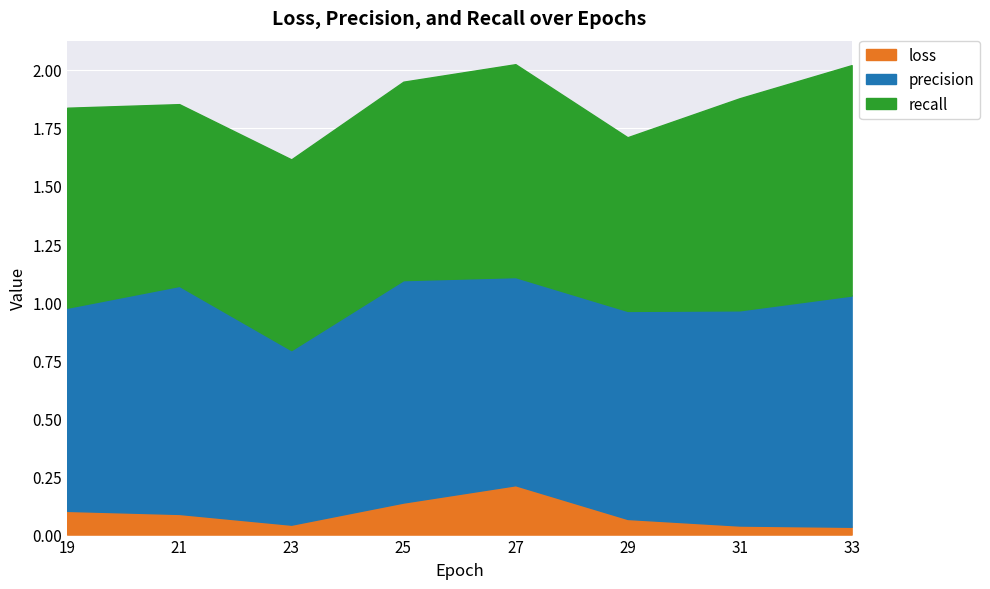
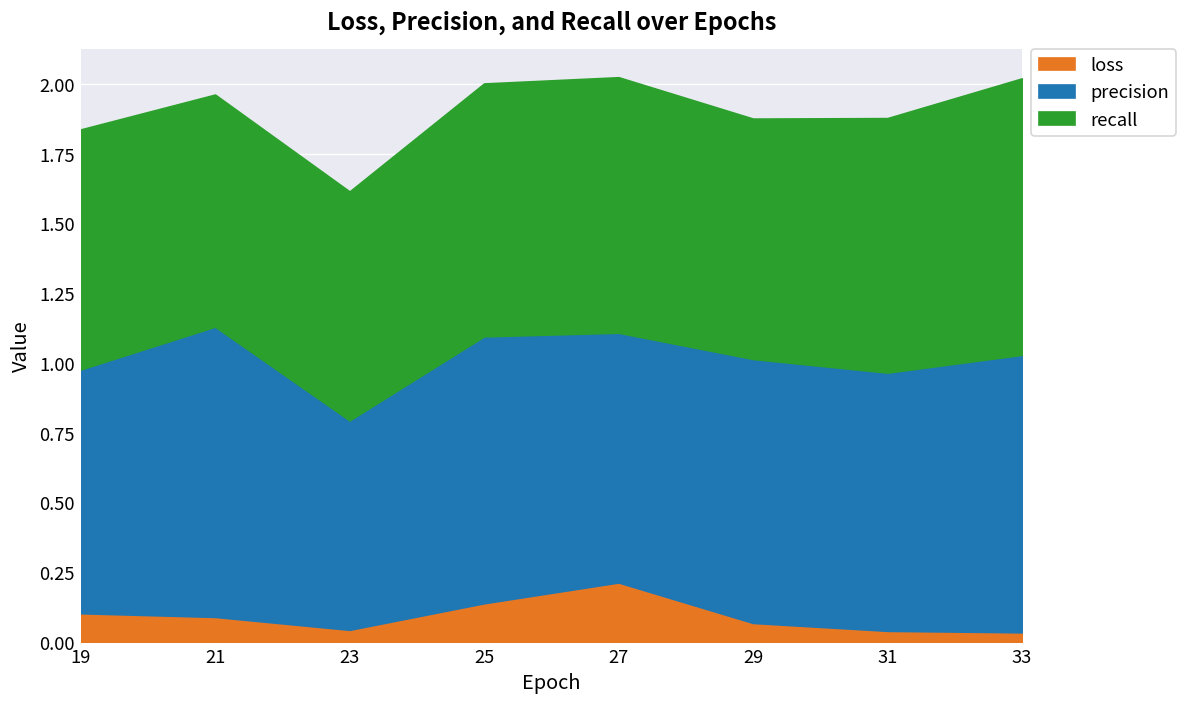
precision, 21: 0.98 -> 1.04
recall, 21: 0.78 -> 0.83
recall, 25: 0.85 -> 0.91
precision, 29: 0.90 -> 0.95
recall, 29: 0.75 -> 0.86
